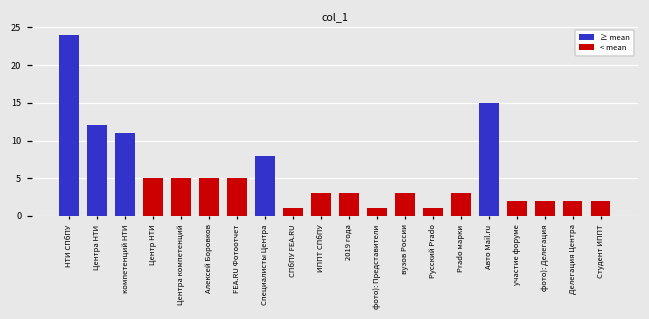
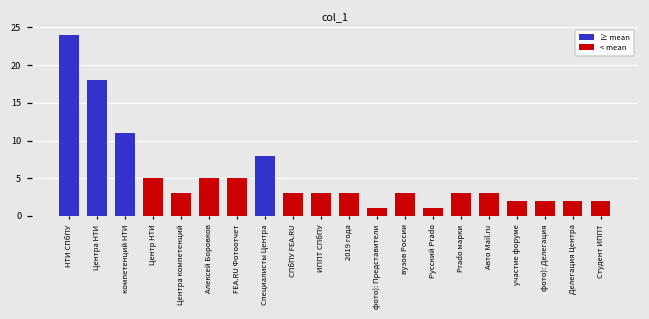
Центра НТИ: 12 -> 18
Центра компетенций: 5 -> 3
СПбПУ FEA.RU: 1 -> 3
Авто Mail.ru: 15 -> 3
